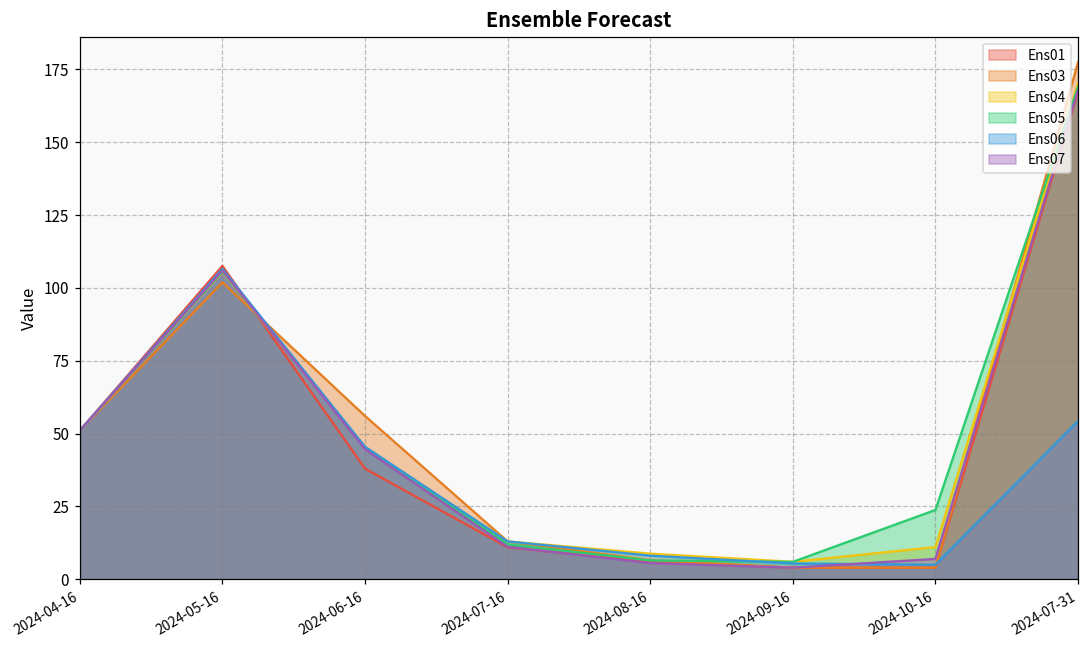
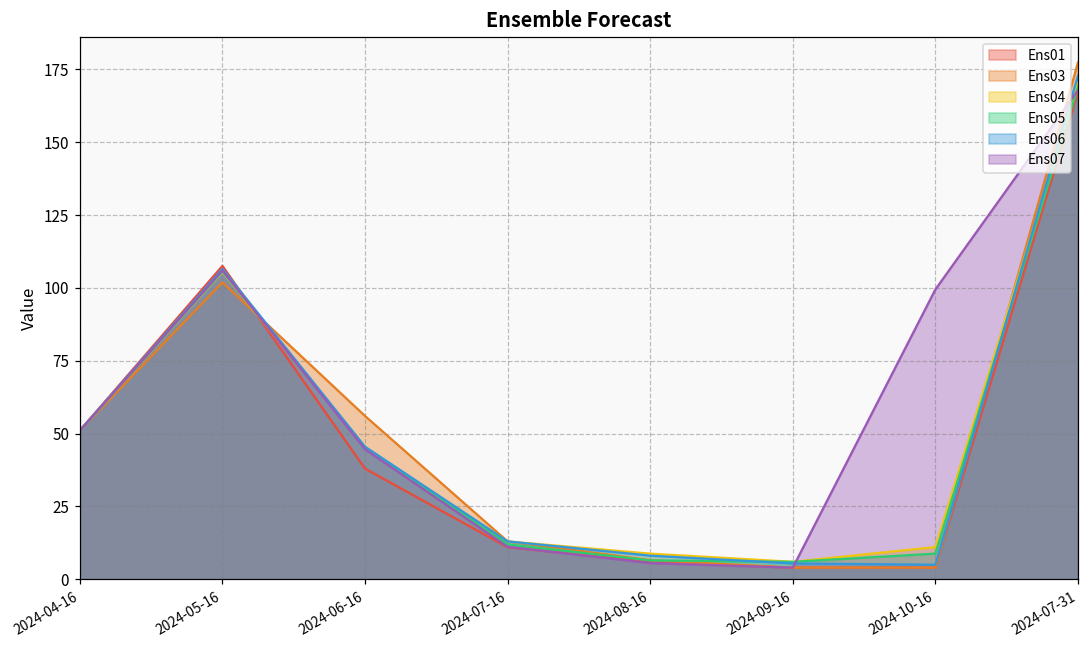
Ens05, 2024-10-16: 24 -> 9
Ens07, 2024-10-16: 7 -> 99
Ens06, 2024-07-31: 54 -> 173
